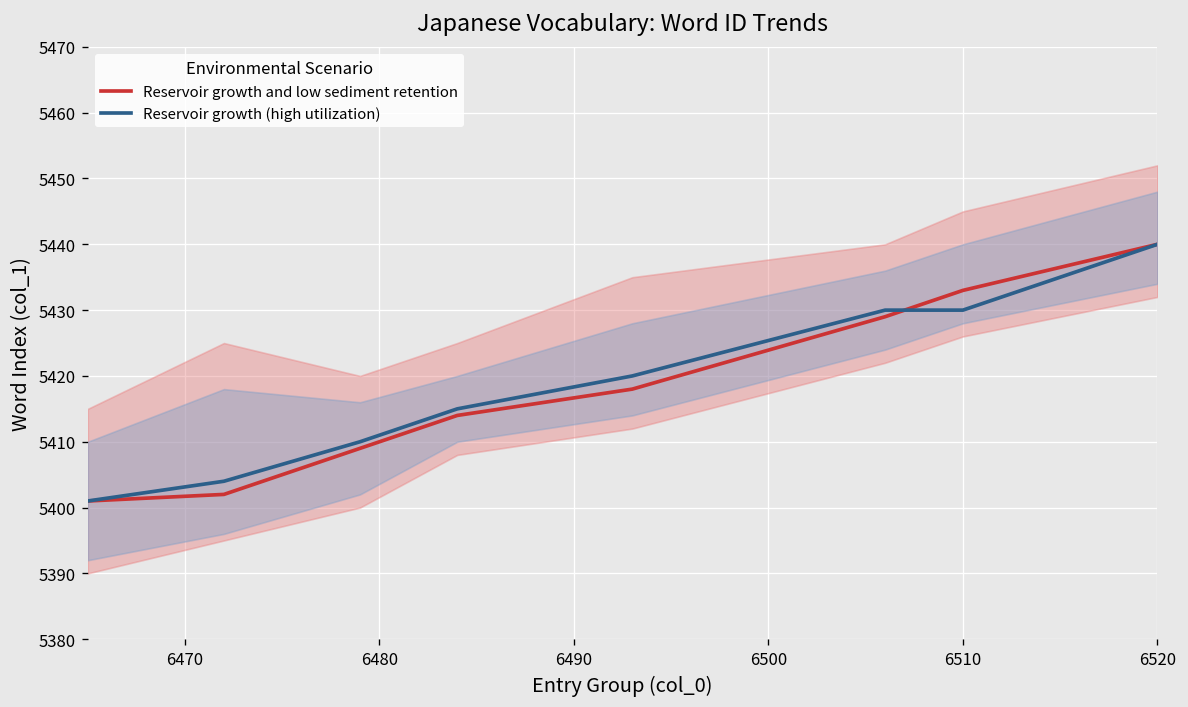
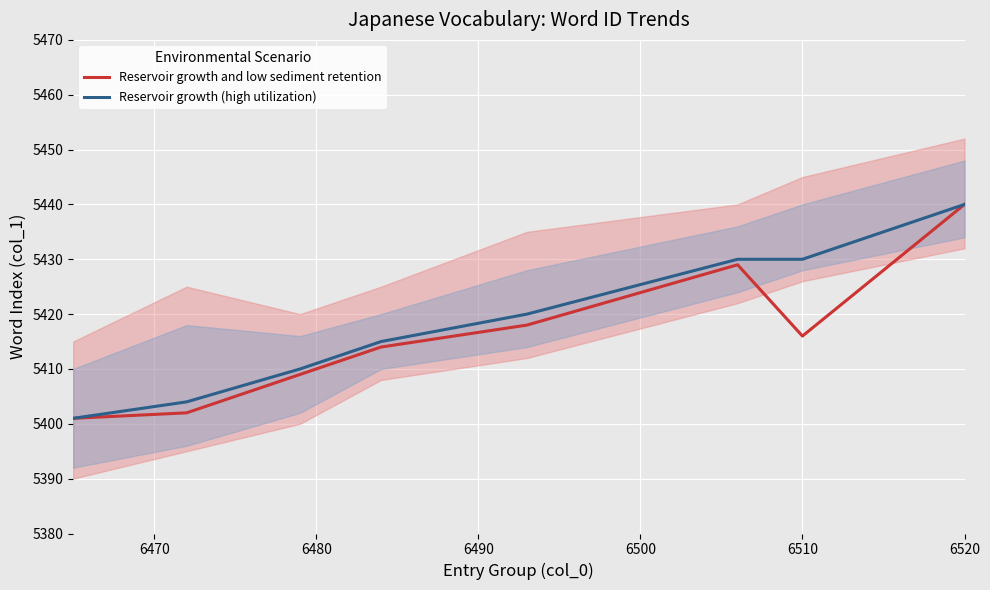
Reservoir growth and low sediment retention, 6510: 5433 -> 5416
